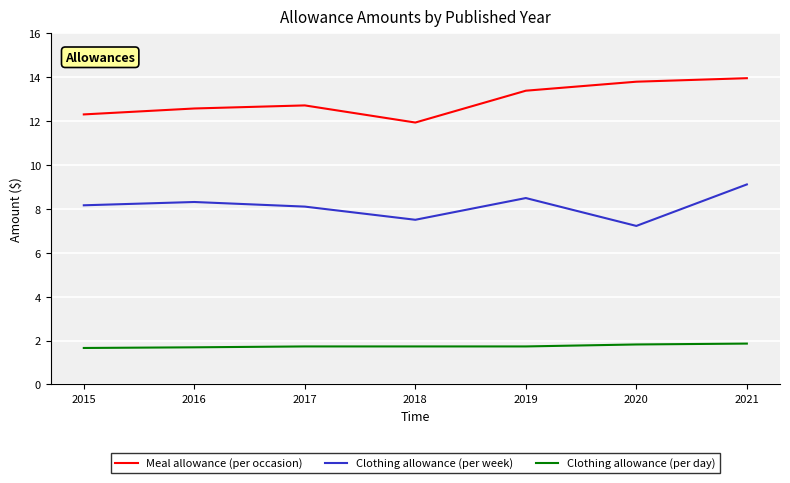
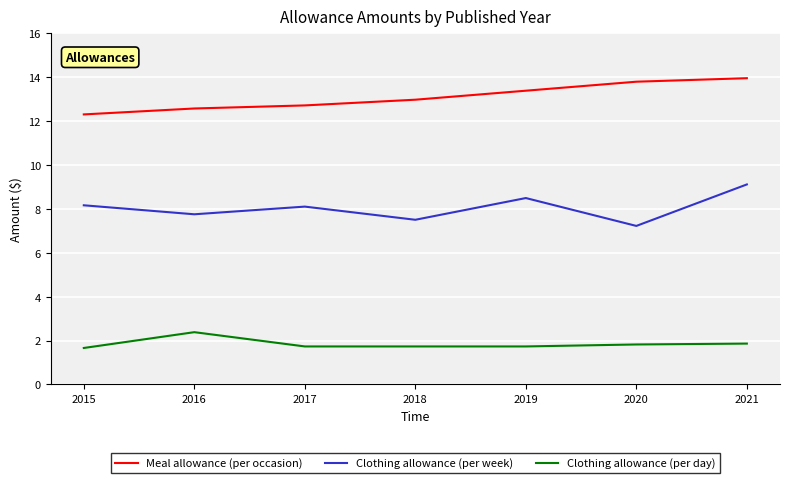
Clothing allowance (per week), 2016: 8.3 -> 7.8
Clothing allowance (per day), 2016: 1.7 -> 2.4
Meal allowance (per occasion), 2018: 11.9 -> 13.0
